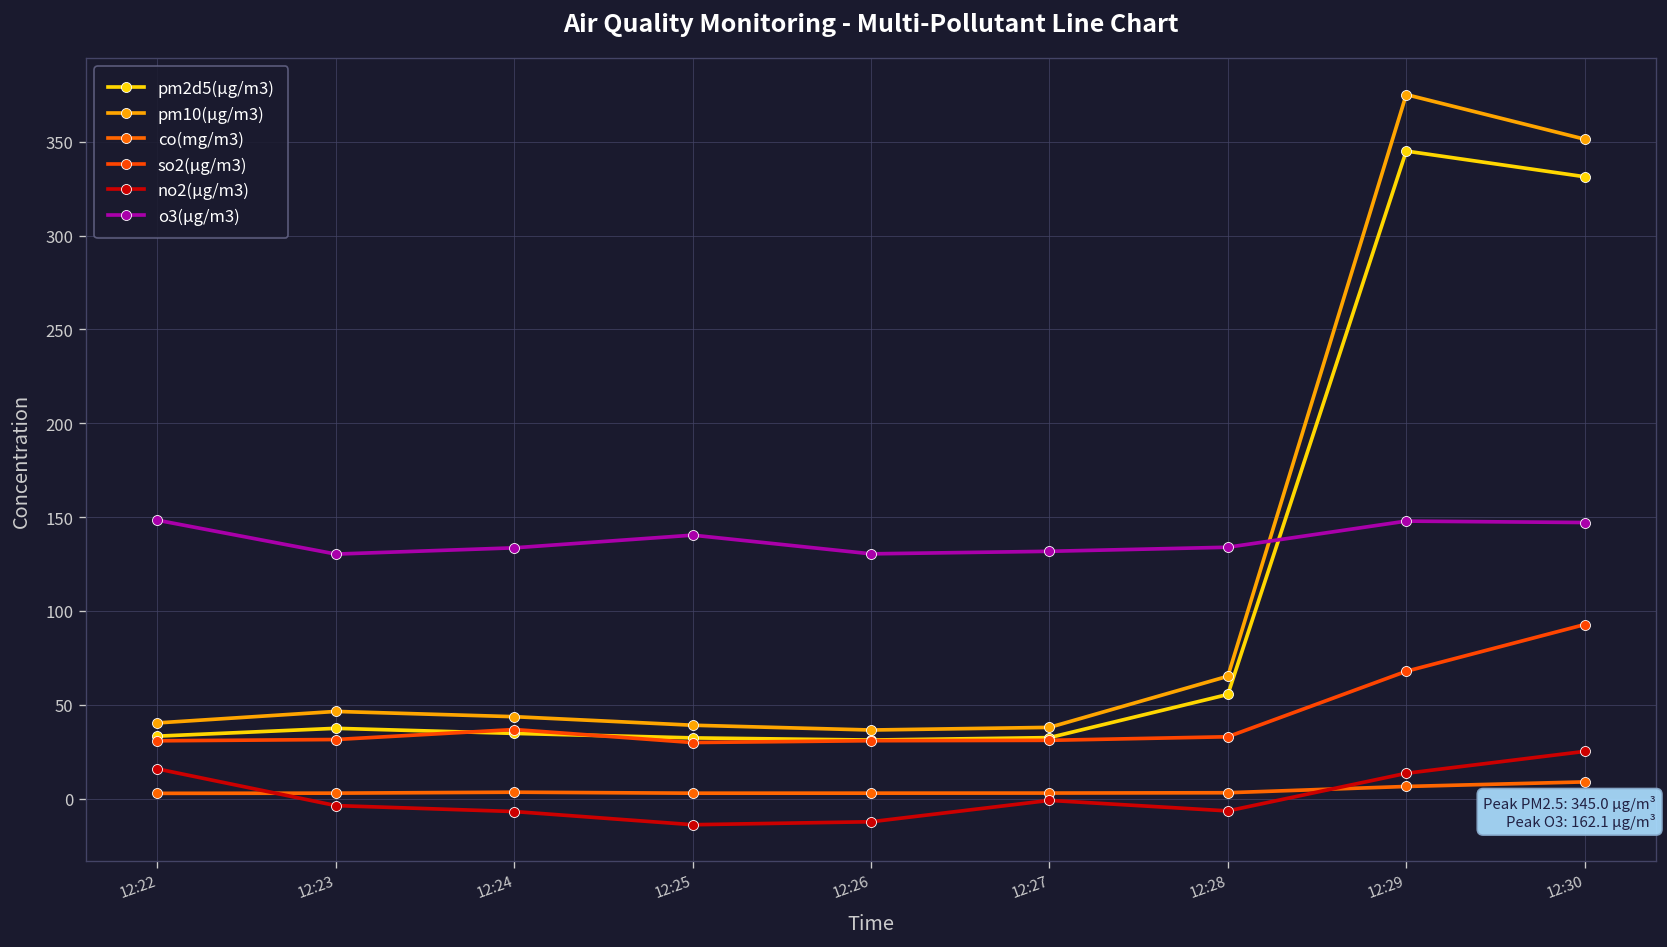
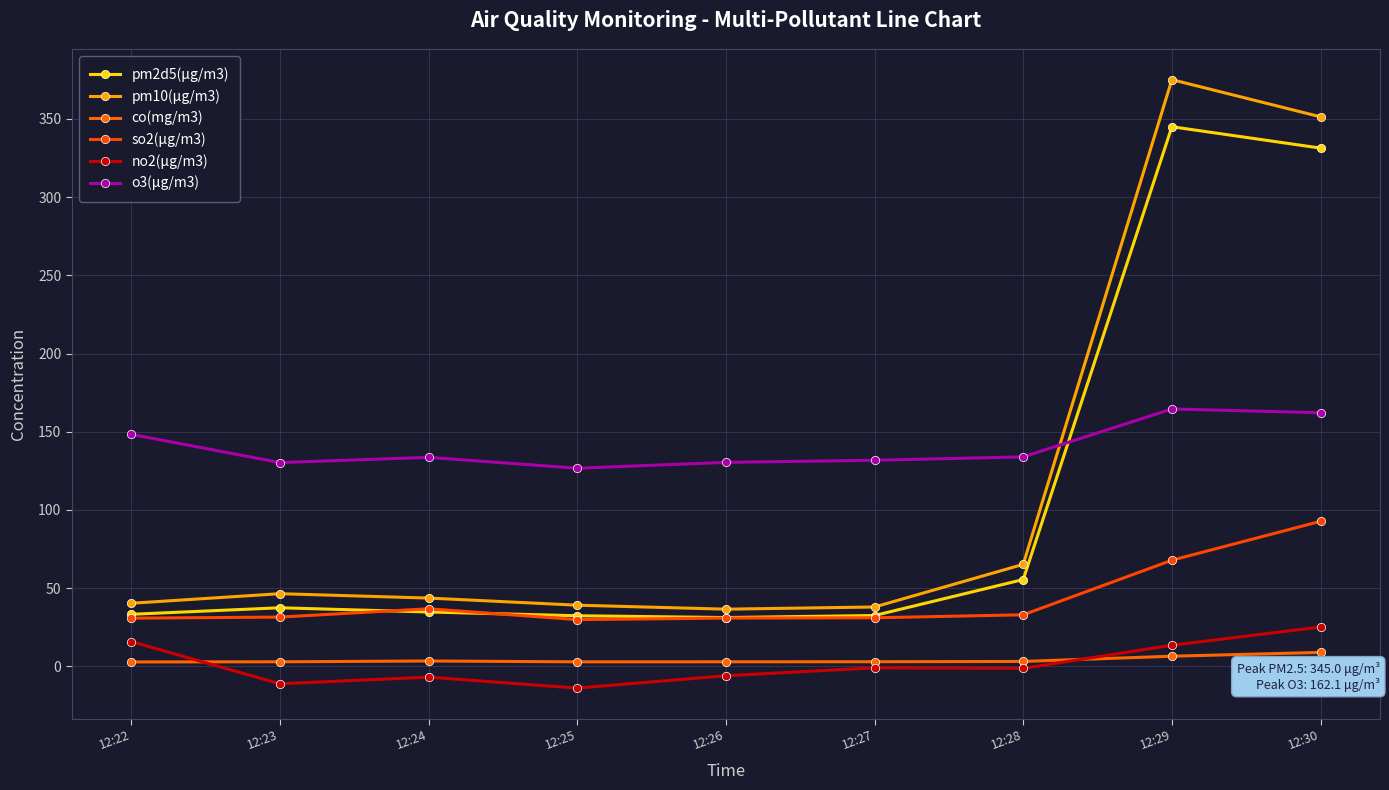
no2(μg/m3), 12:23: -4 -> -11
o3(μg/m3), 12:25: 140 -> 127
no2(μg/m3), 12:26: -12 -> -6
no2(μg/m3), 12:28: -7 -> -1
o3(μg/m3), 12:29: 148 -> 165
o3(μg/m3), 12:30: 147 -> 162
